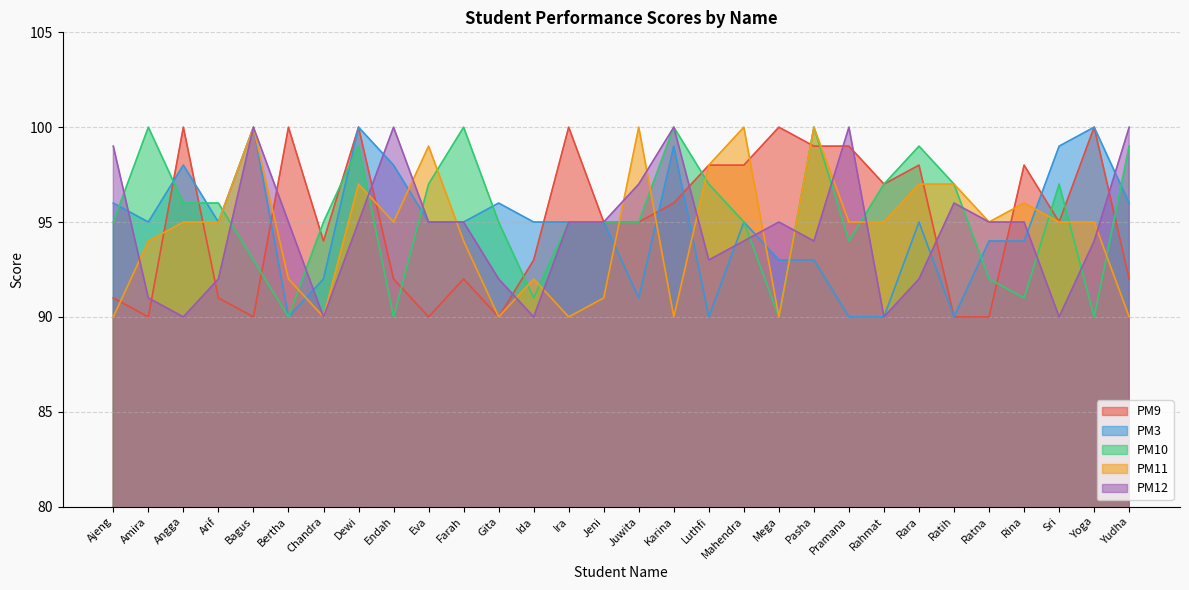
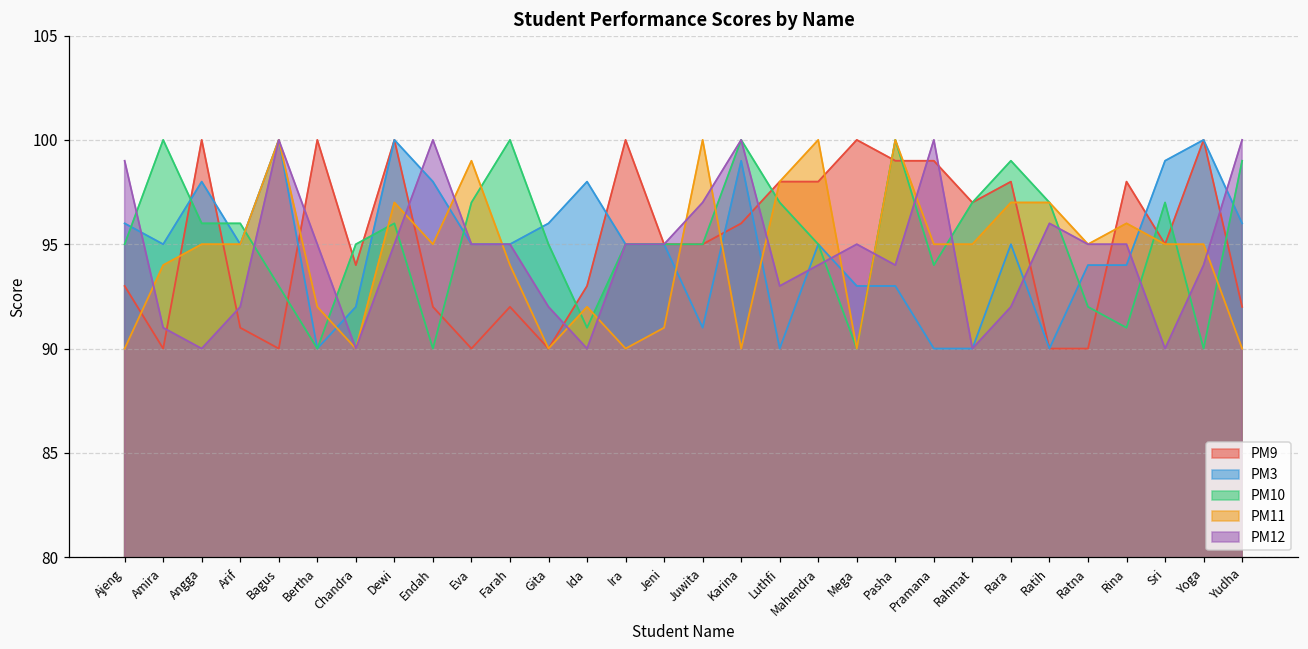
PM9, Ajeng: 91 -> 93
PM10, Dewi: 99 -> 96
PM3, Ida: 95 -> 98
